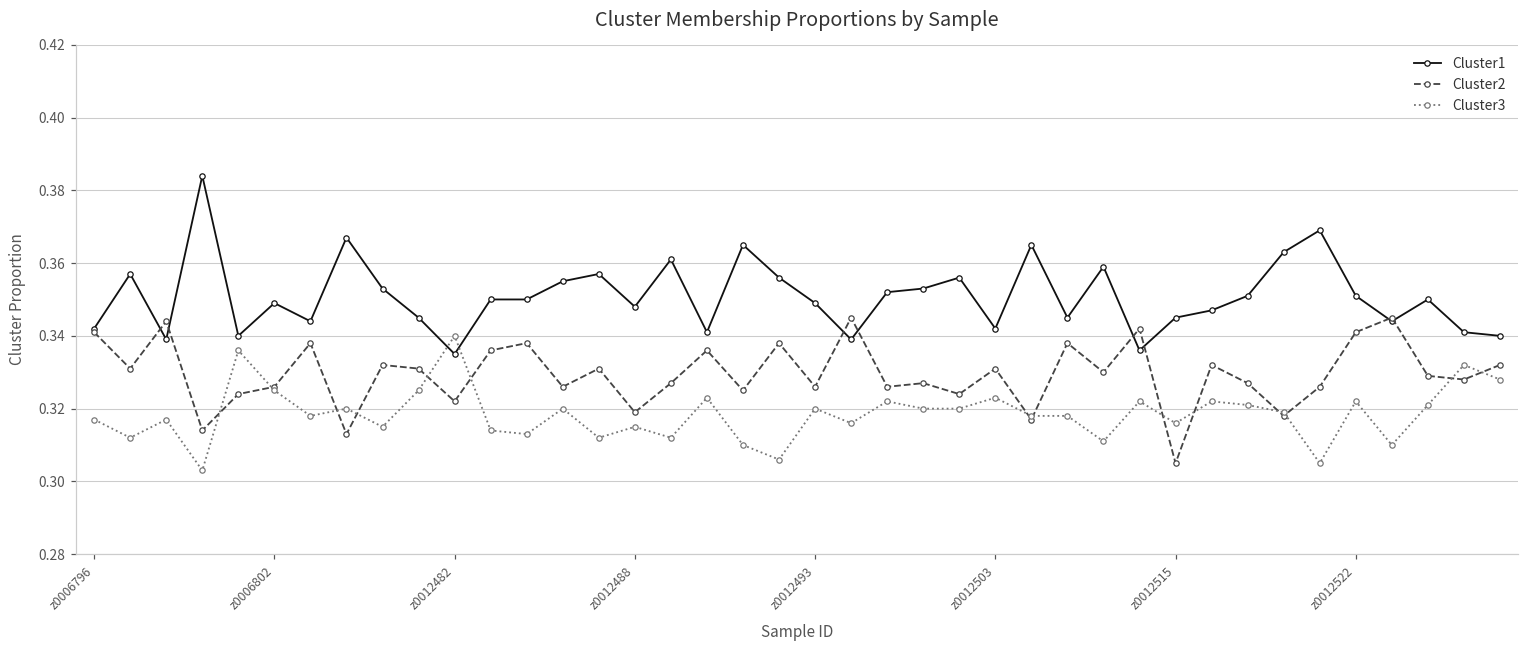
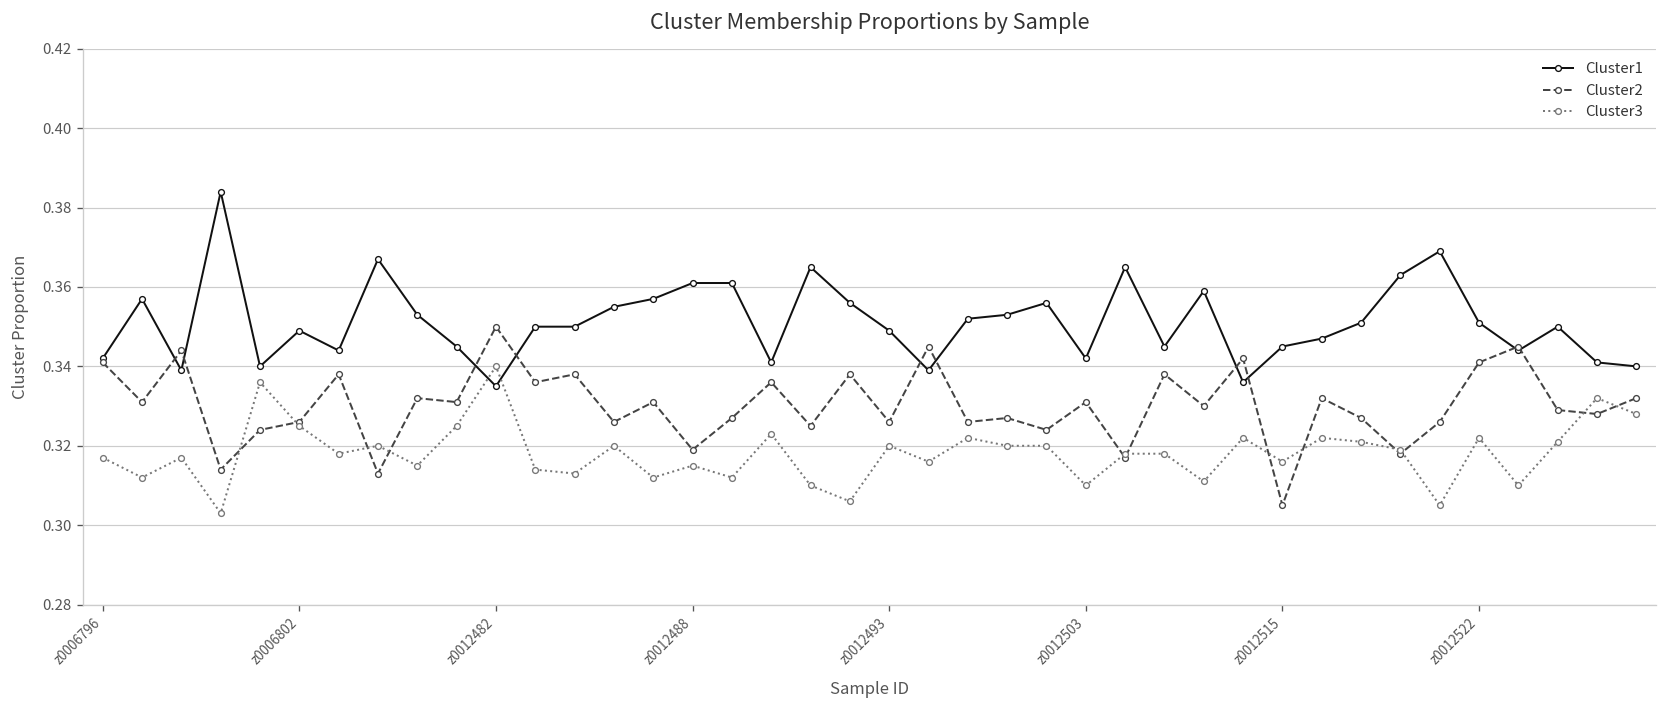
Cluster2, z0012482: 0.322 -> 0.350
Cluster1, z0012488: 0.348 -> 0.361
Cluster3, z0012503: 0.323 -> 0.310
